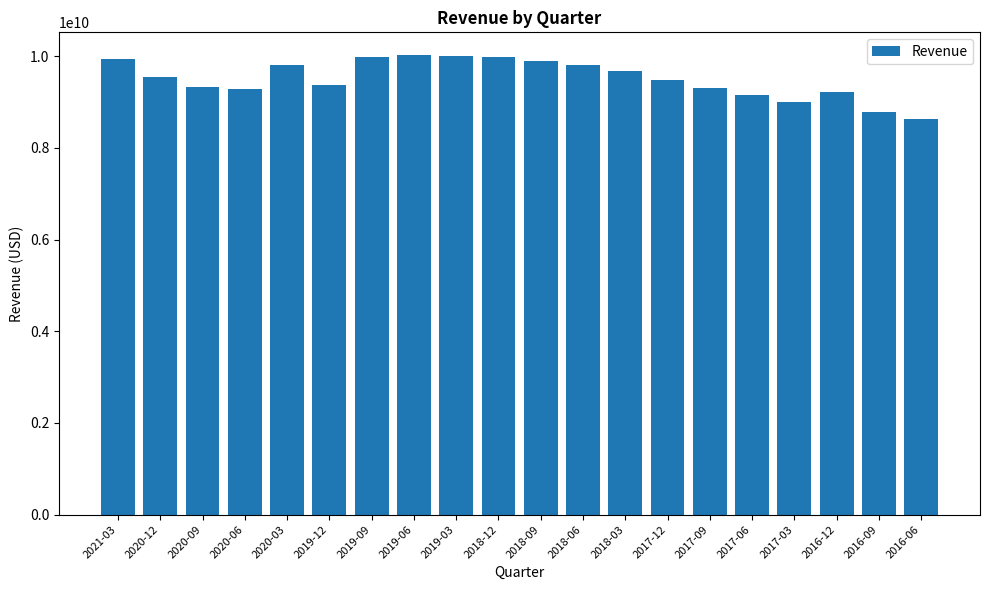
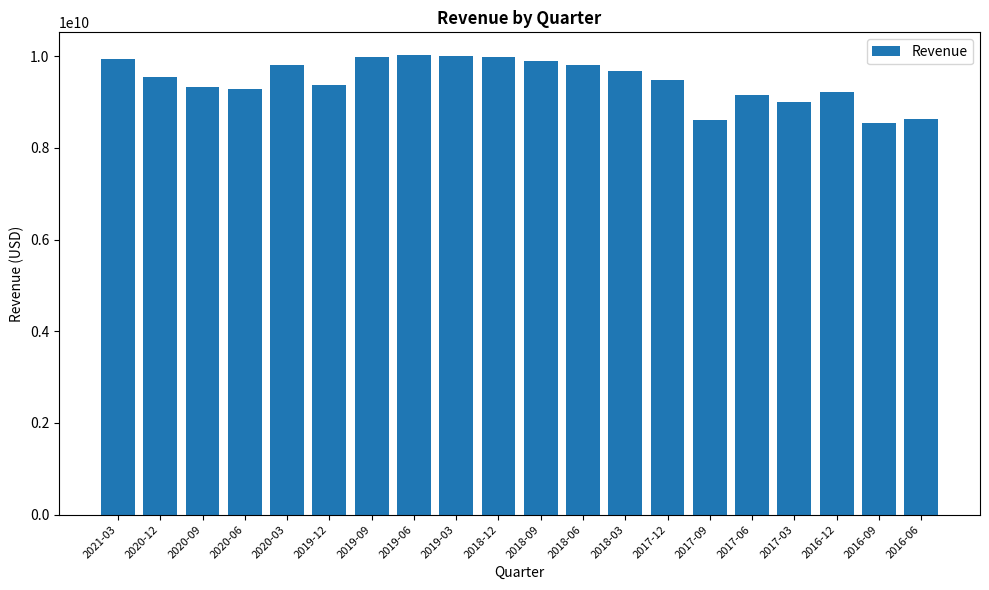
2017-09: 9300000000 -> 8600000000
2016-09: 8800000000 -> 8500000000
